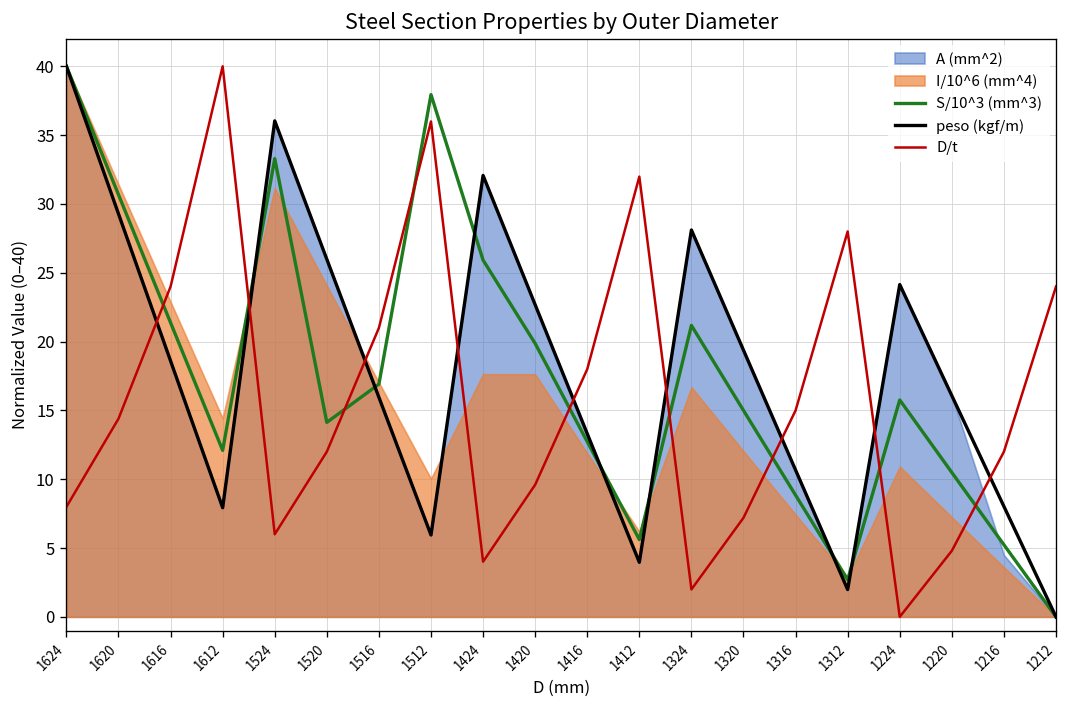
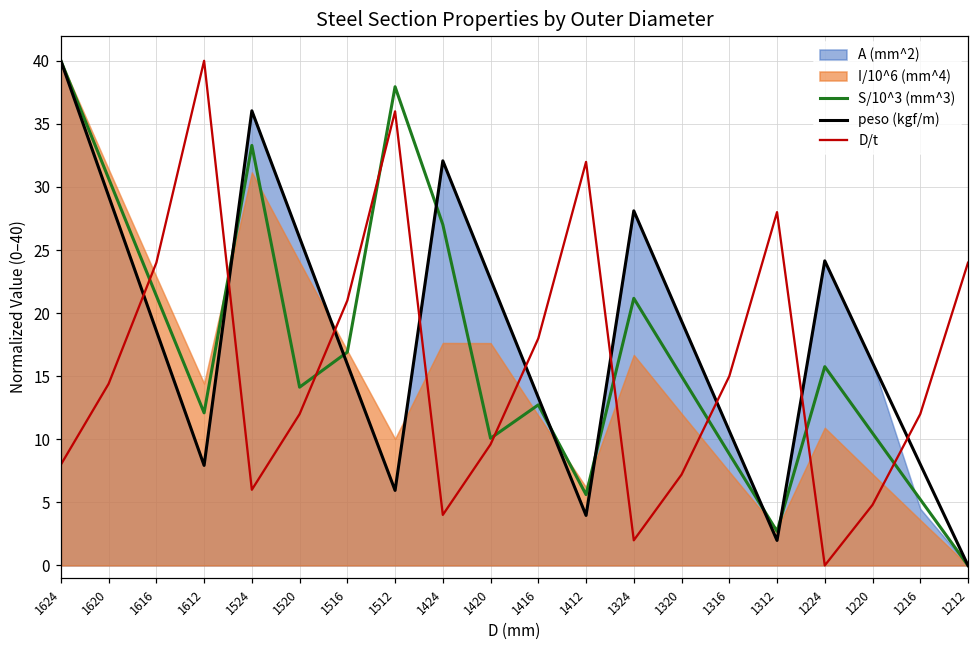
S/10^3 (mm^3), 1424: 25.9 -> 27.0
S/10^3 (mm^3), 1420: 19.9 -> 10.1
